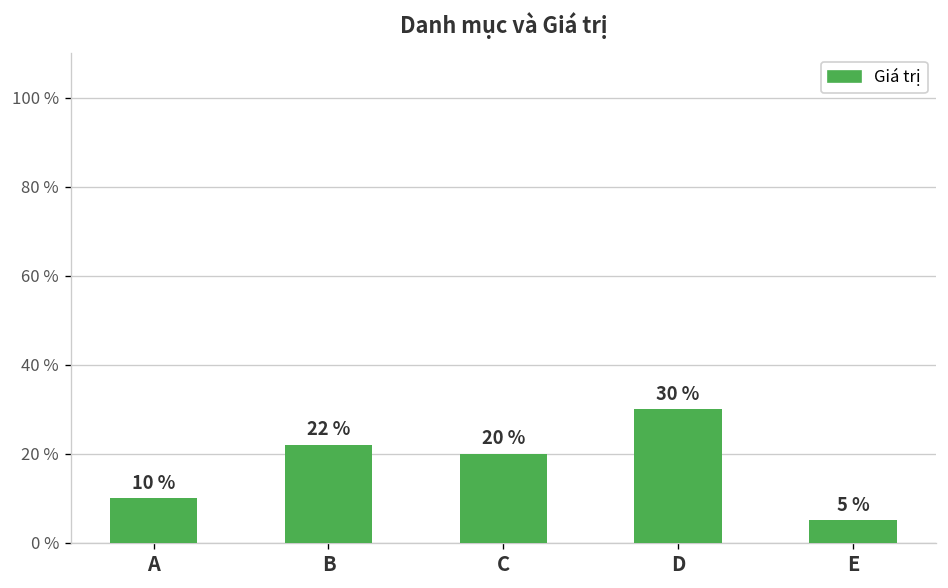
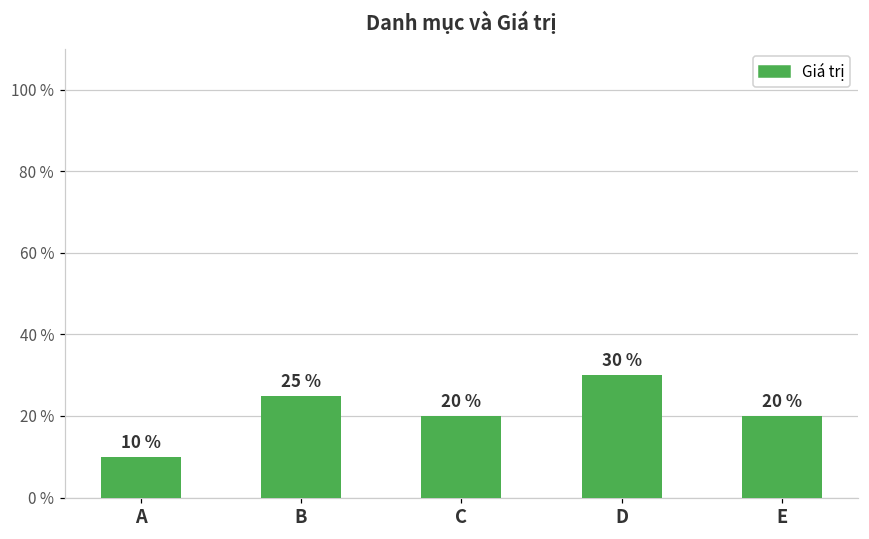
B: 22 % -> 25 %
E: 5 % -> 20 %
